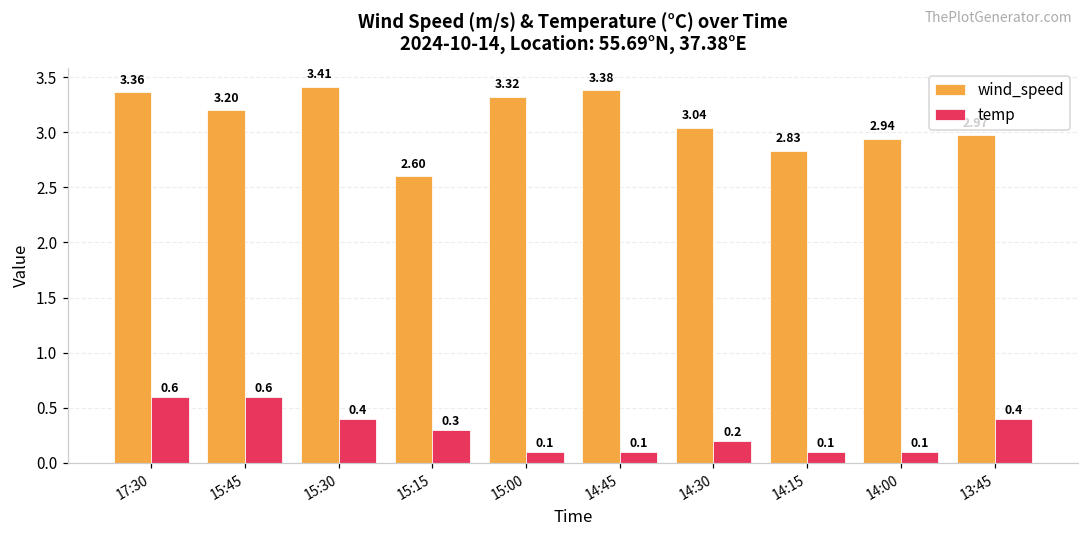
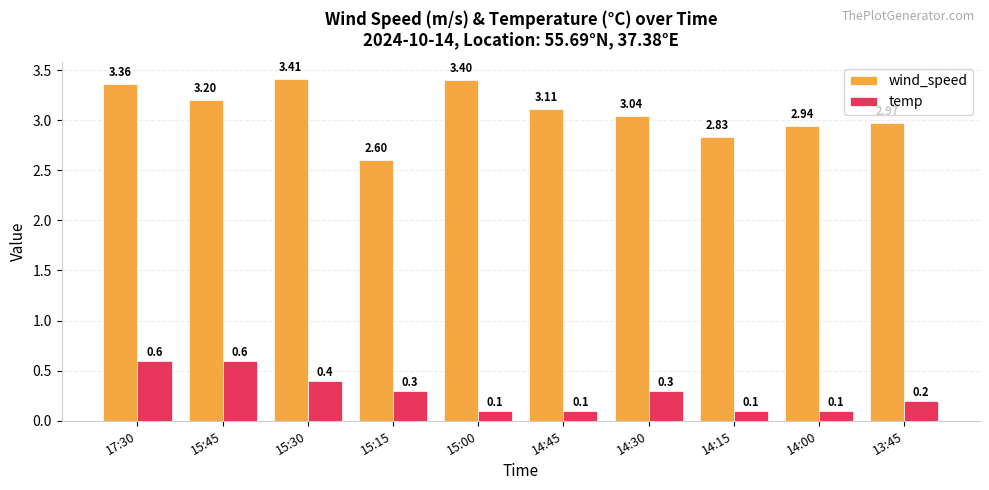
wind_speed, 15:00: 3.32 -> 3.40
wind_speed, 14:45: 3.38 -> 3.11
temp, 14:30: 0.2 -> 0.3
temp, 13:45: 0.4 -> 0.2
